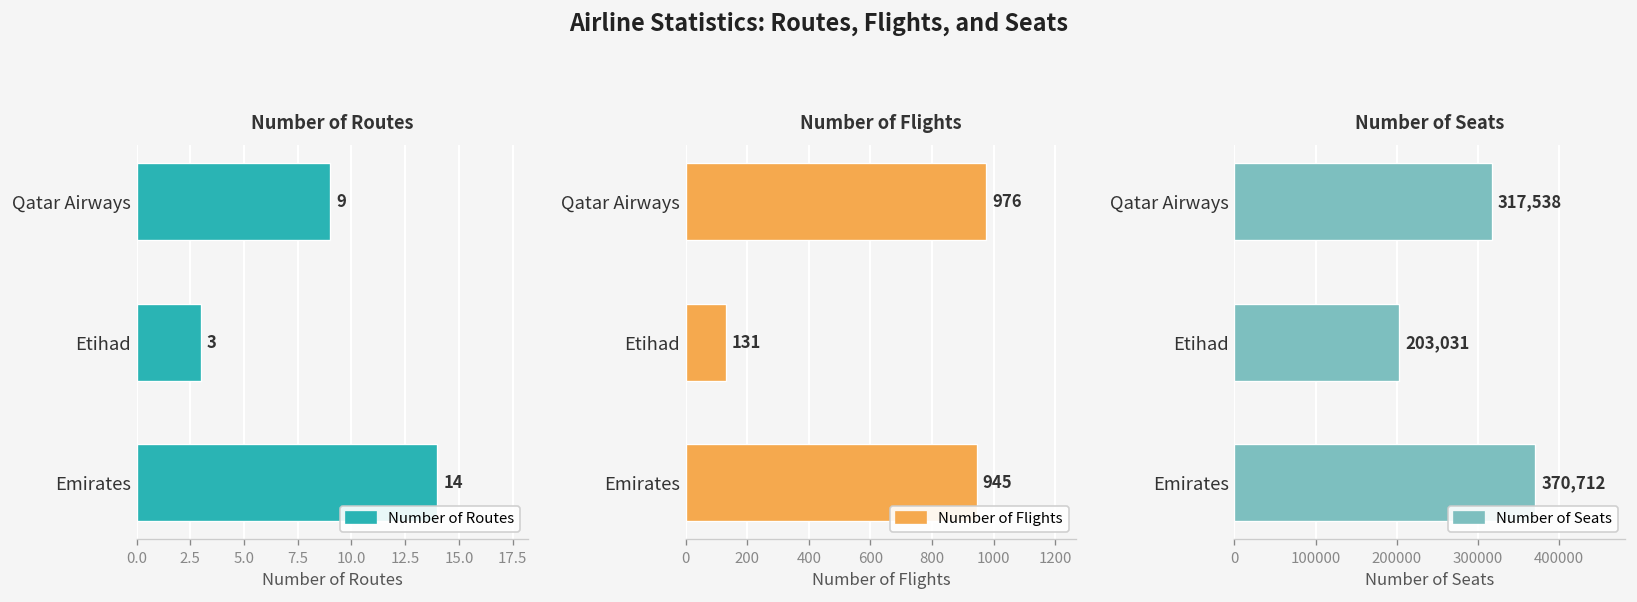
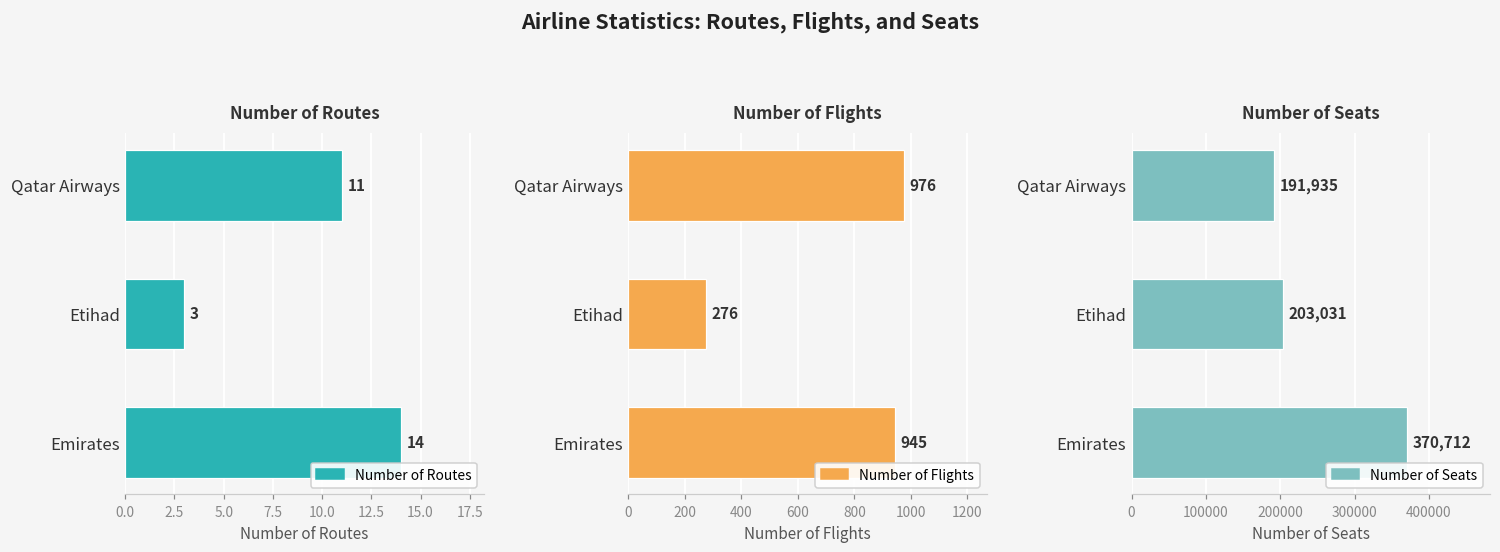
Number of Routes, Qatar Airways: 9 -> 11
Number of Flights, Etihad: 131 -> 276
Number of Seats, Qatar Airways: 317,538 -> 191,935
